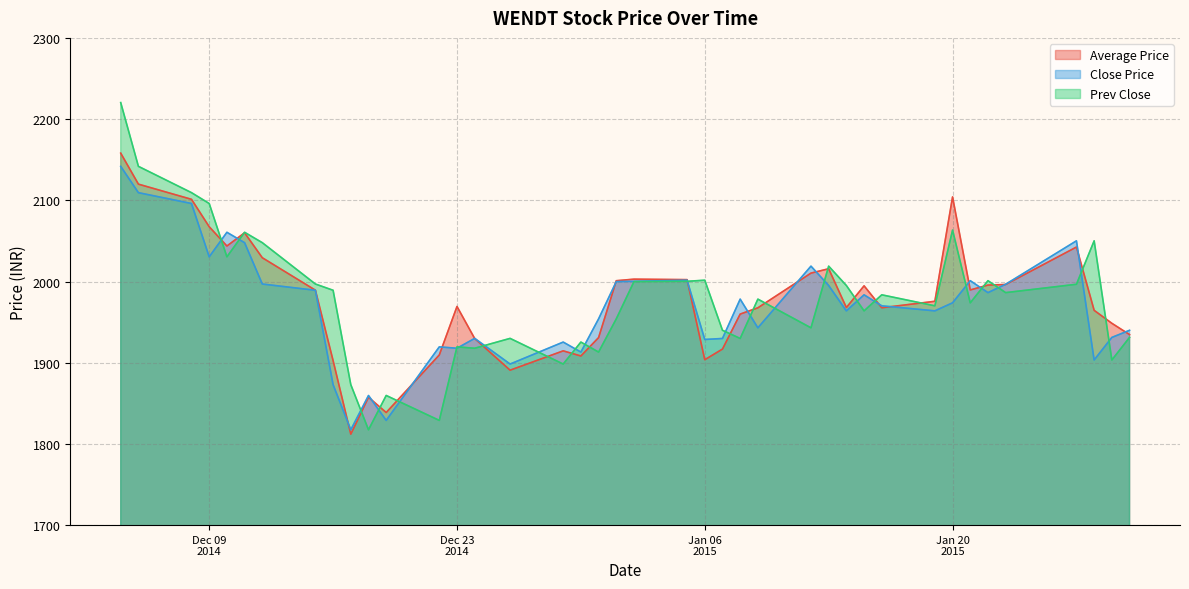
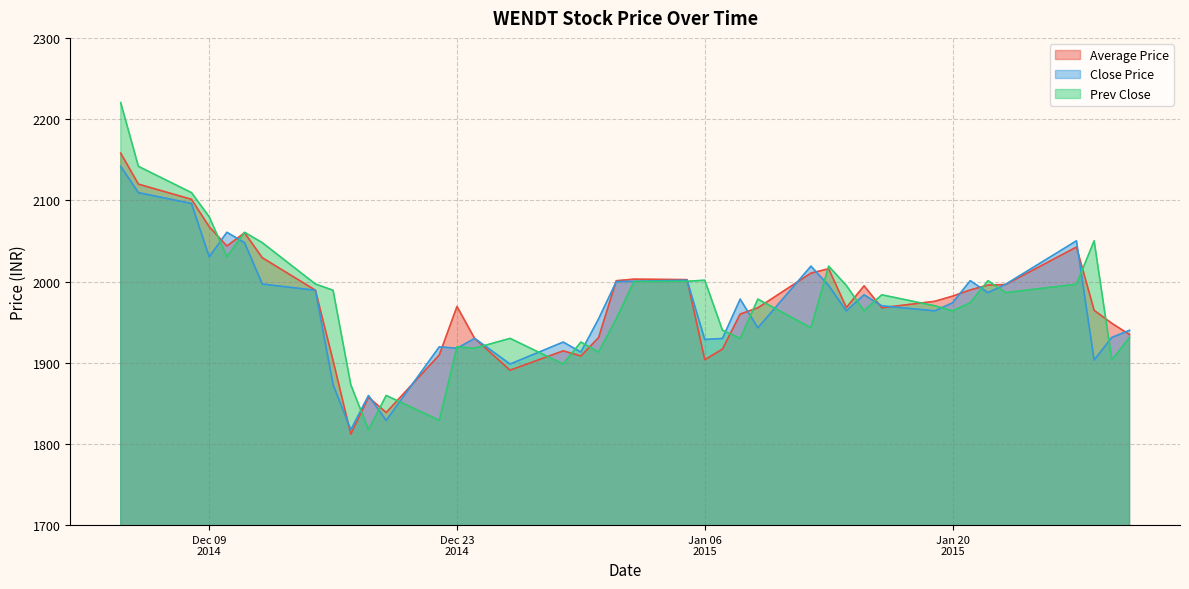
Prev Close, Dec 09 2014: 2100 -> 2080
Average Price, Jan 20 2015: 2100 -> 1980
Prev Close, Jan 20 2015: 2060 -> 1960
